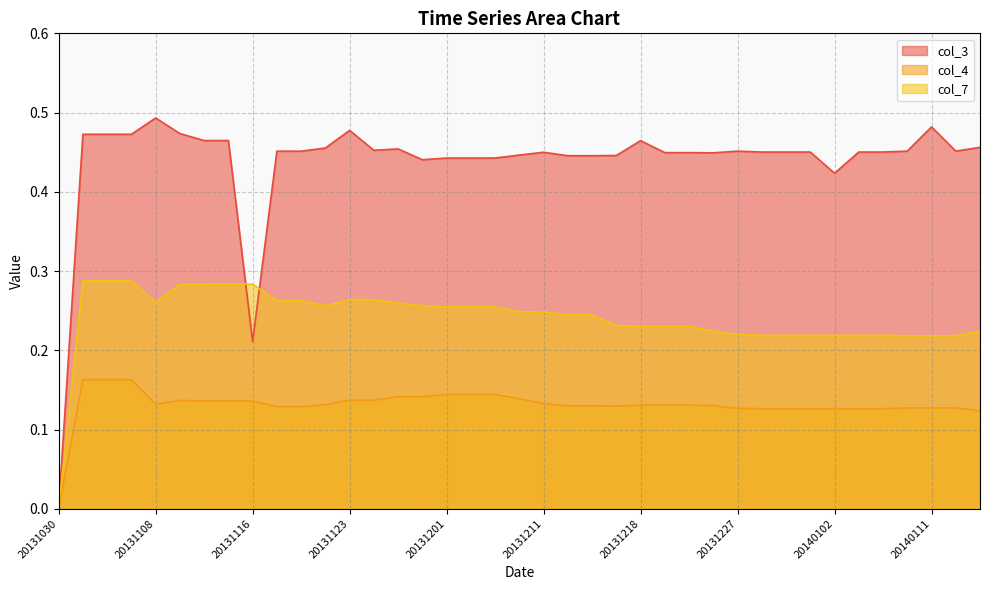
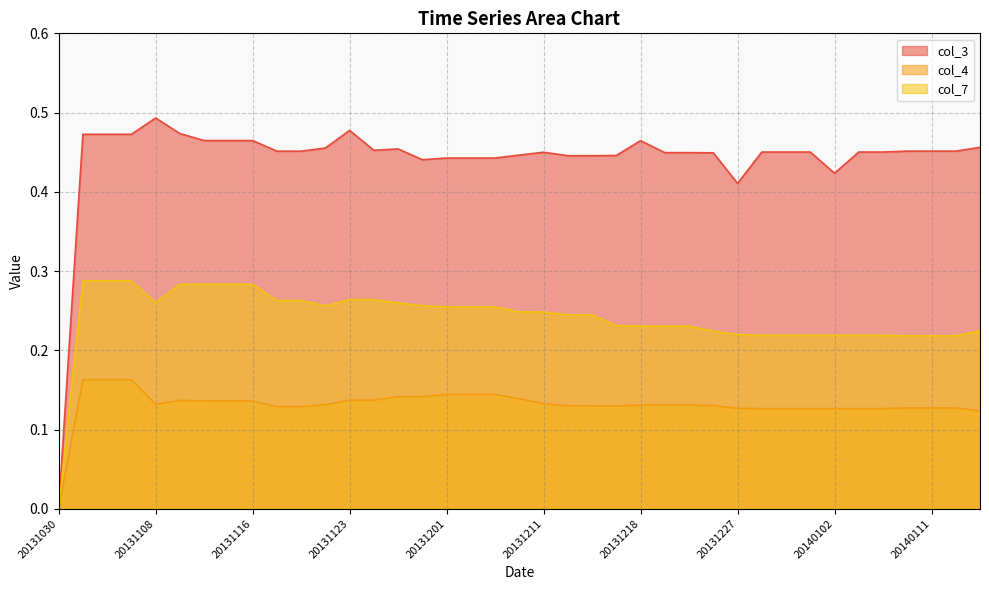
col_3, 20131116: 0.21 -> 0.46
col_3, 20131227: 0.45 -> 0.41
col_3, 20140111: 0.48 -> 0.45
